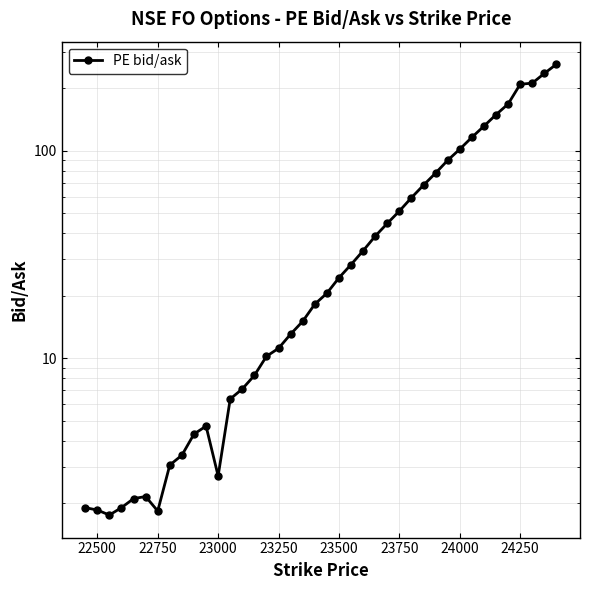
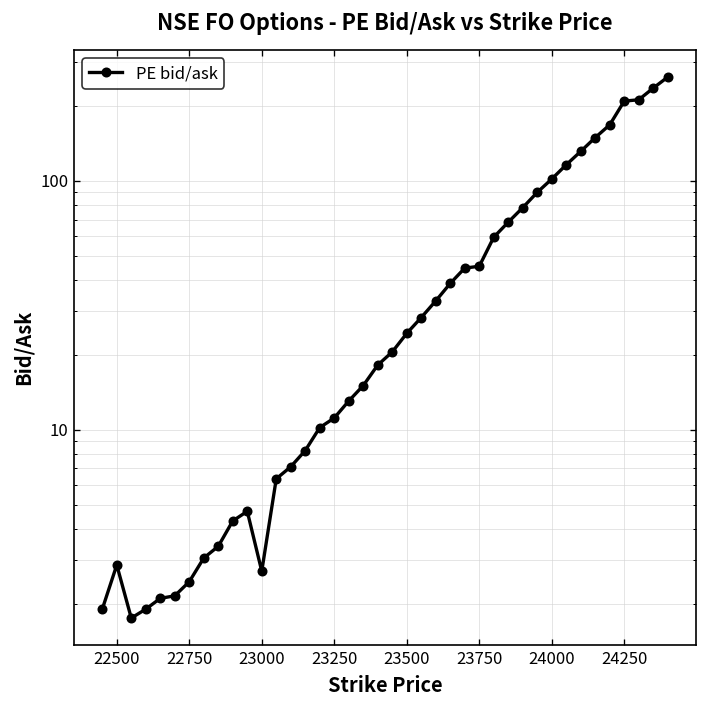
22500: 1.9 -> 2.9
22750: 1.8 -> 2.5
23750: 51 -> 45
